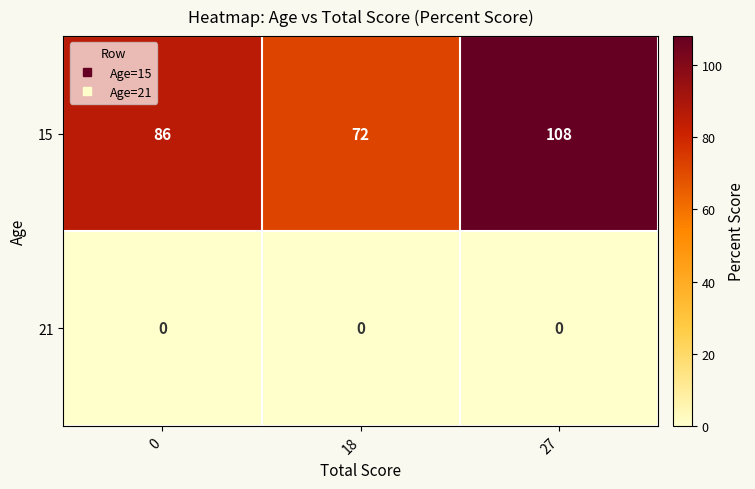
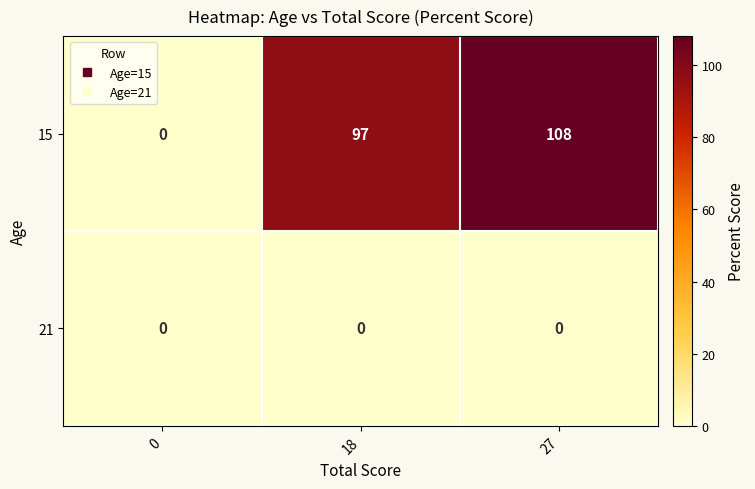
15, 0: 86 -> 0
15, 18: 72 -> 97
